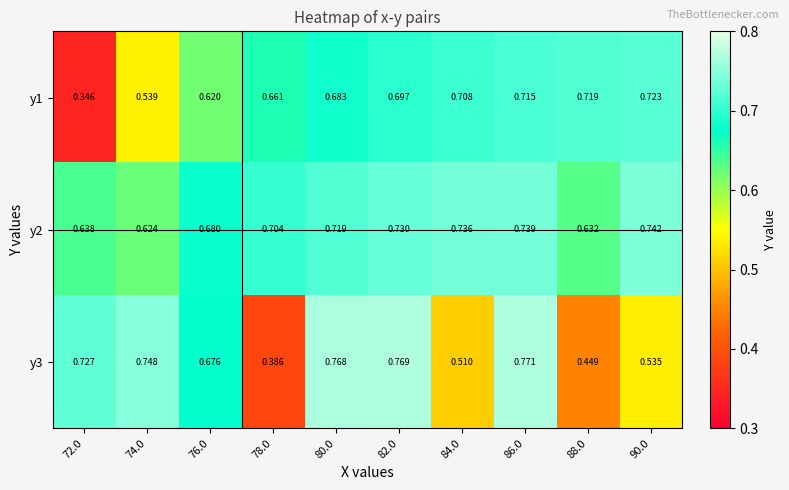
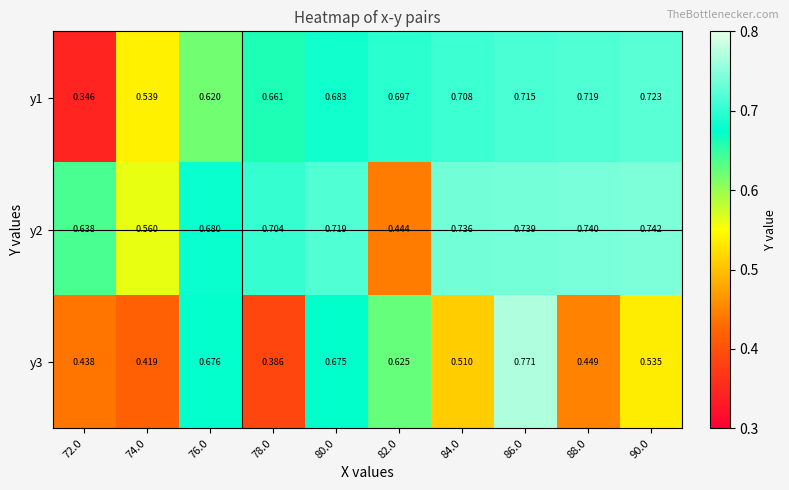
y2, 74.0: 0.624 -> 0.560
y2, 82.0: 0.730 -> 0.444
y2, 88.0: 0.632 -> 0.740
y3, 72.0: 0.727 -> 0.438
y3, 74.0: 0.748 -> 0.419
y3, 80.0: 0.768 -> 0.675
y3, 82.0: 0.769 -> 0.625
